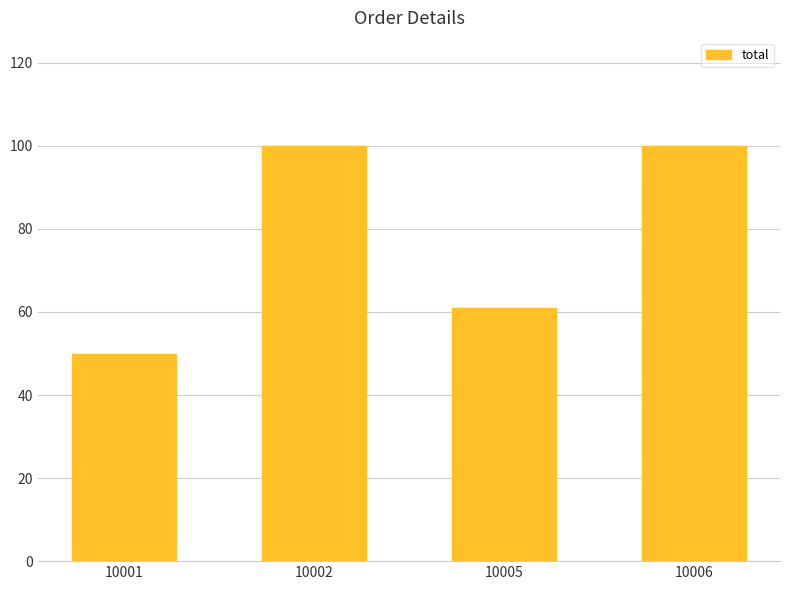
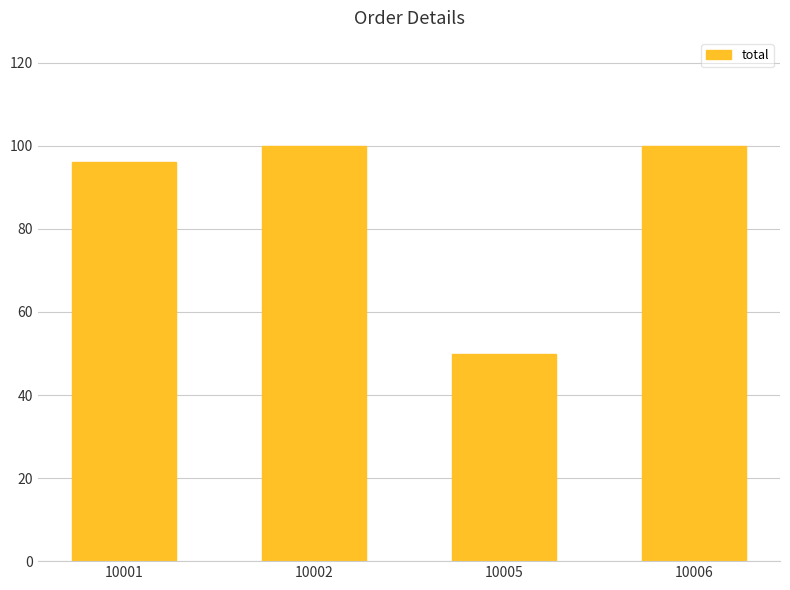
10001: 50 -> 96
10005: 61 -> 50
